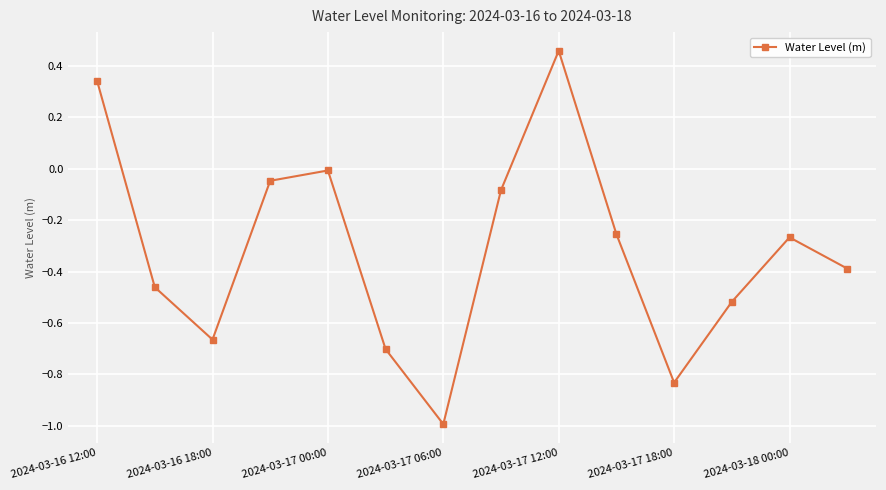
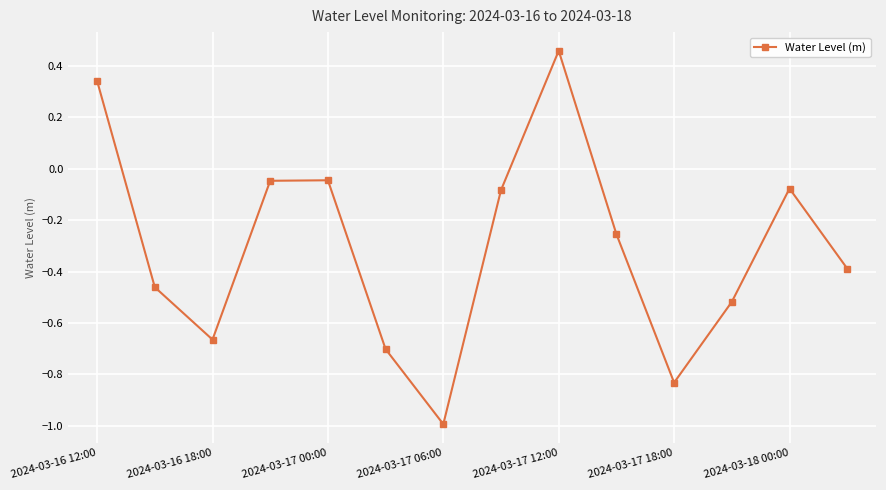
2024-03-17 00:00: -0.01 -> -0.05
2024-03-18 00:00: -0.27 -> -0.08
